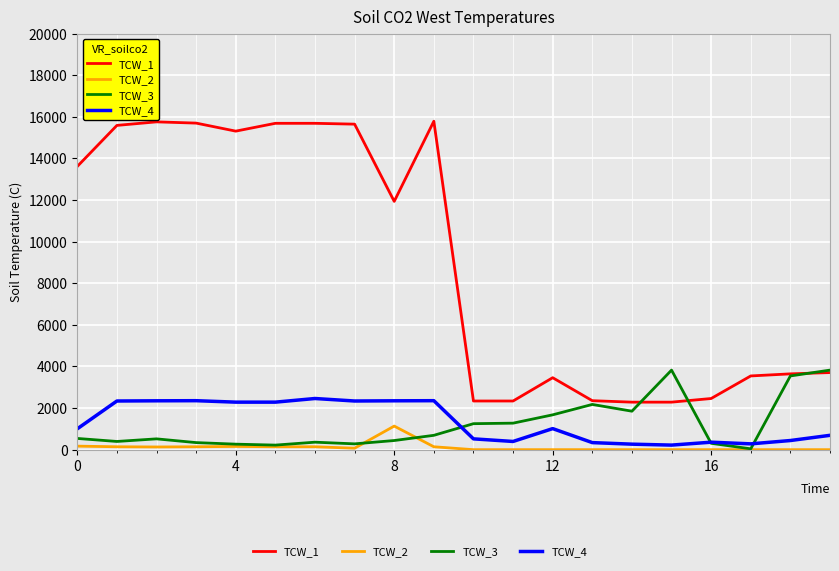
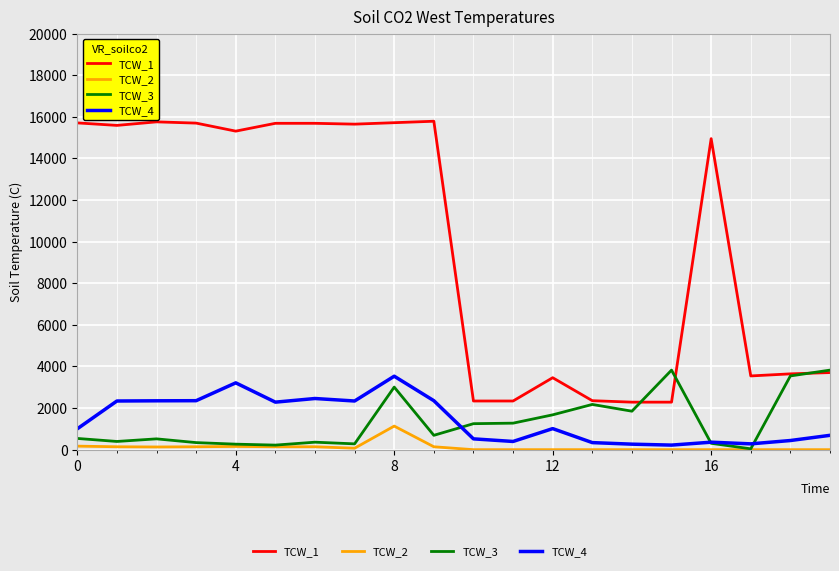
TCW_1, 0: 13600 -> 15700
TCW_4, 4: 2300 -> 3200
TCW_1, 8: 11900 -> 15700
TCW_3, 8: 400 -> 3000
TCW_4, 8: 2400 -> 3500
TCW_1, 16: 2500 -> 15000
